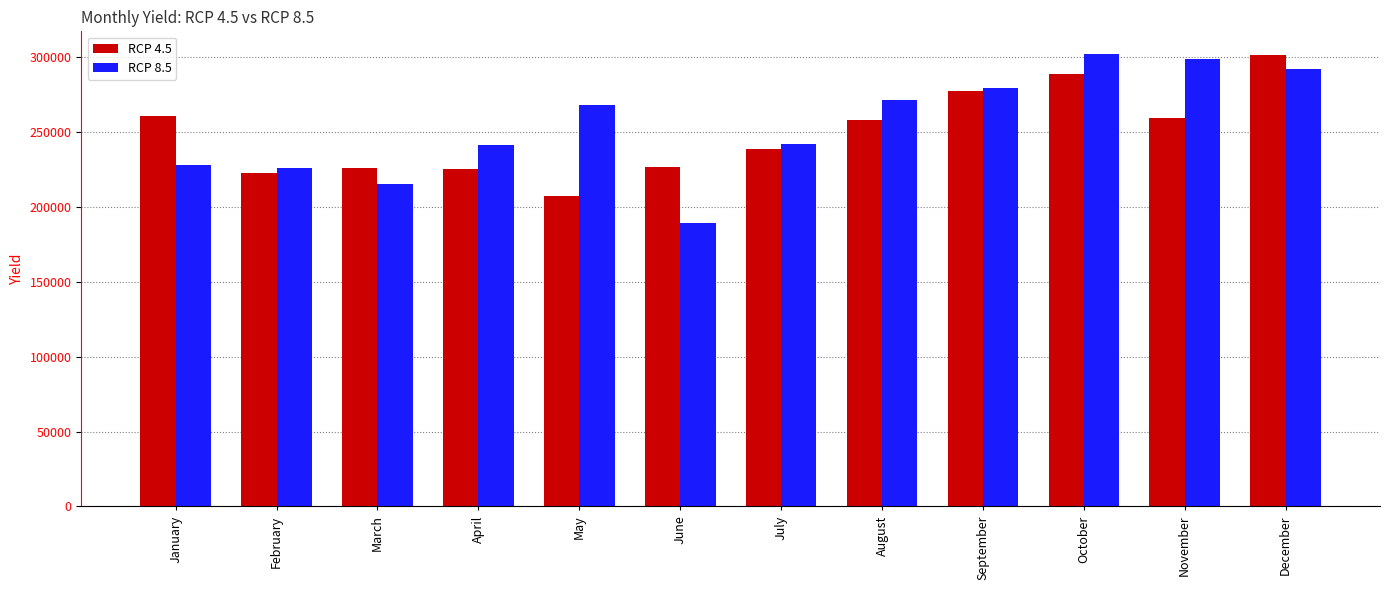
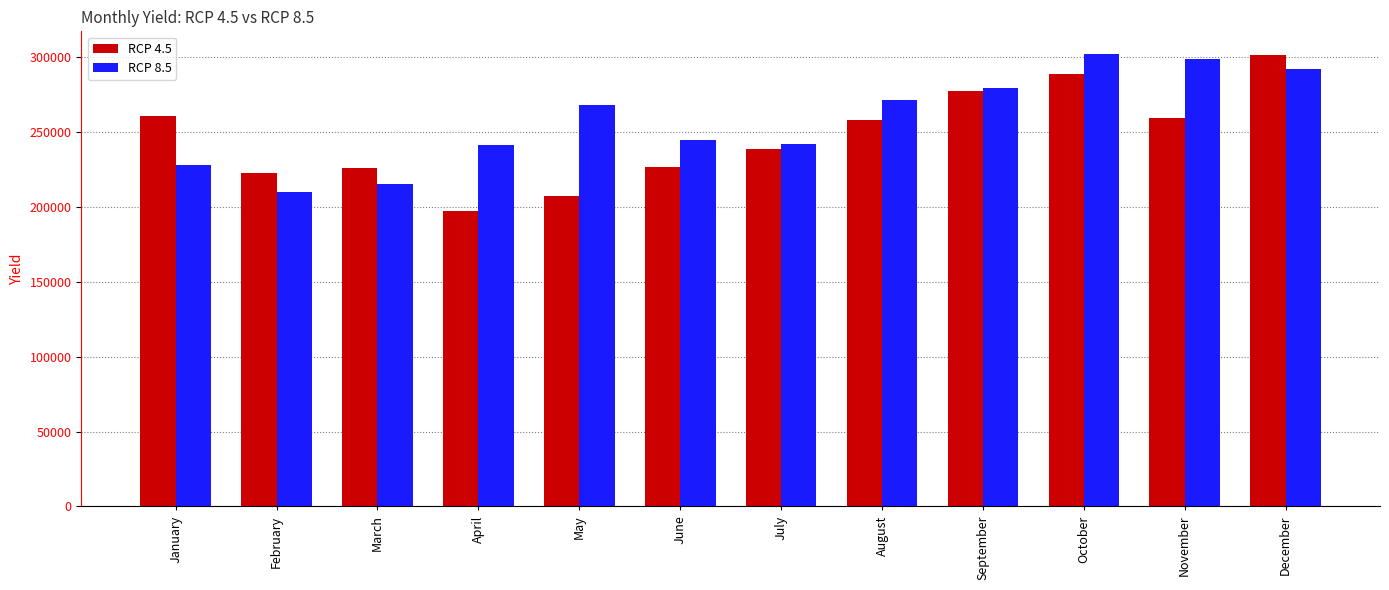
RCP 8.5, February: 226000 -> 210000
RCP 4.5, April: 225000 -> 197000
RCP 8.5, June: 189000 -> 244000
